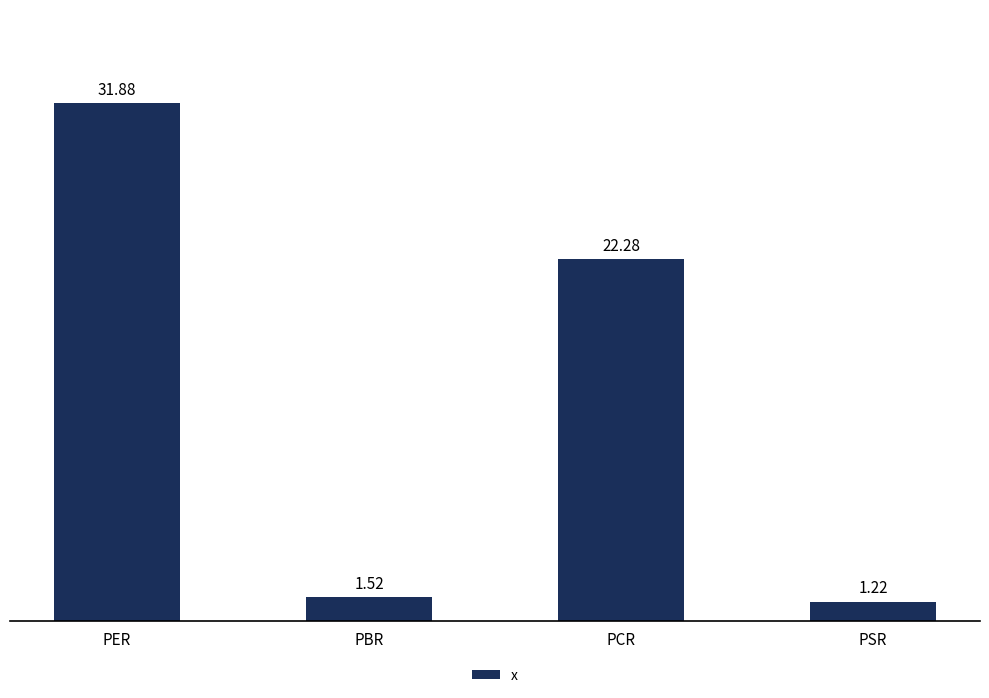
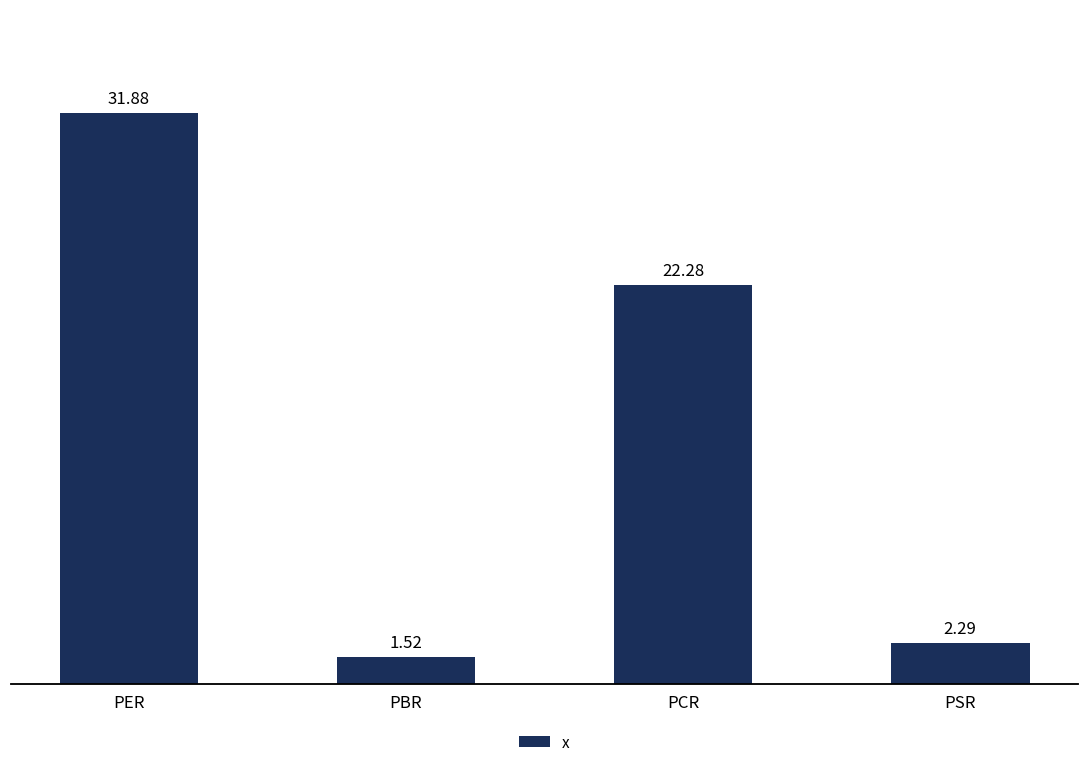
PSR: 1.22 -> 2.29
